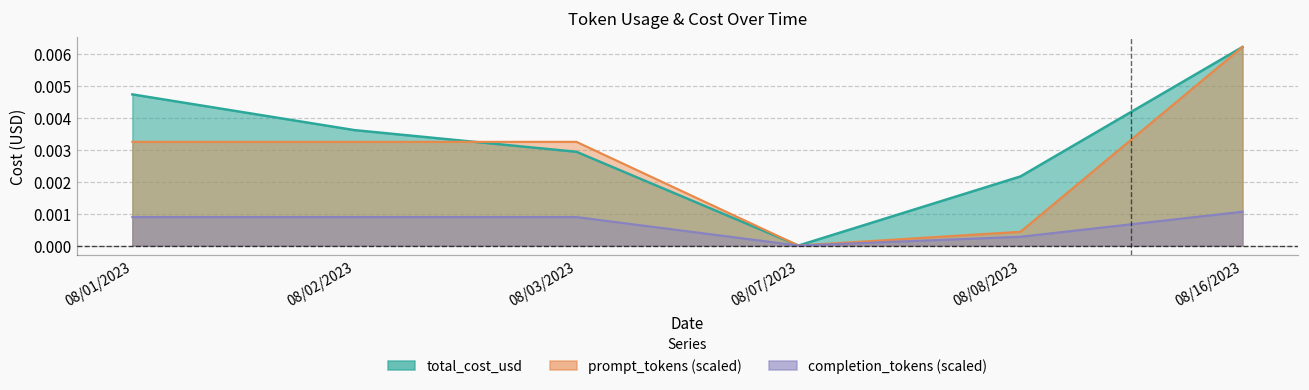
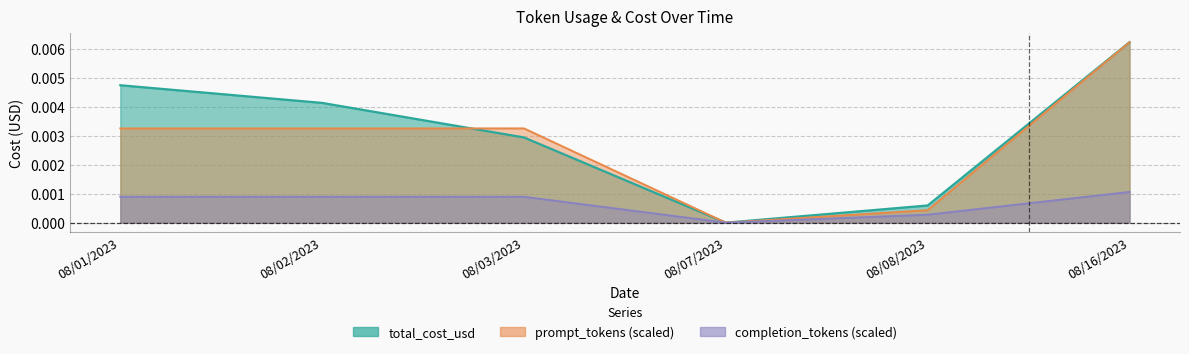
total_cost_usd, 08/02/2023: 0.0036 -> 0.0041
total_cost_usd, 08/08/2023: 0.0022 -> 0.0006
